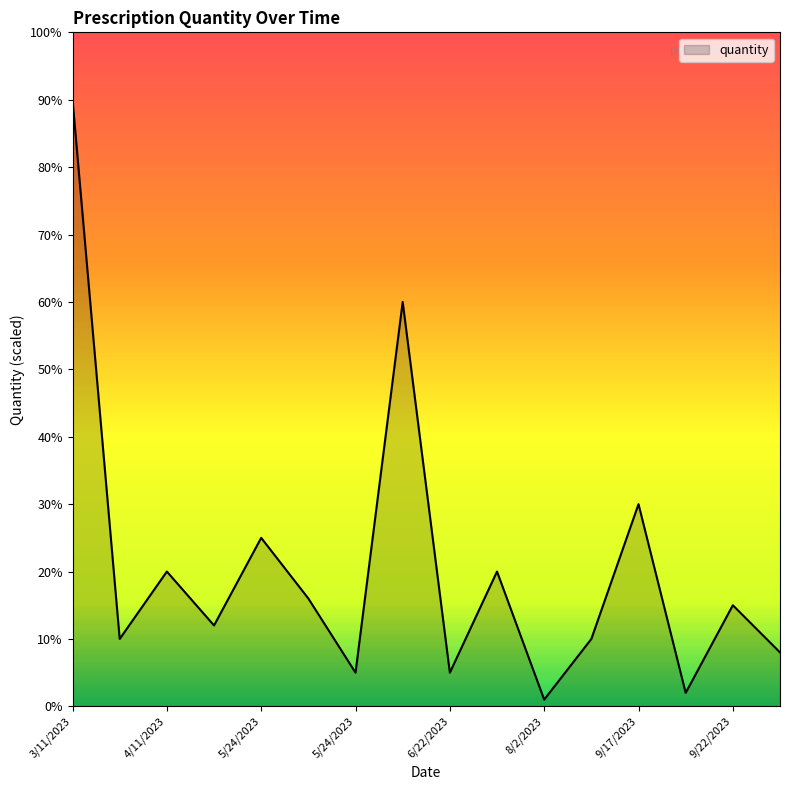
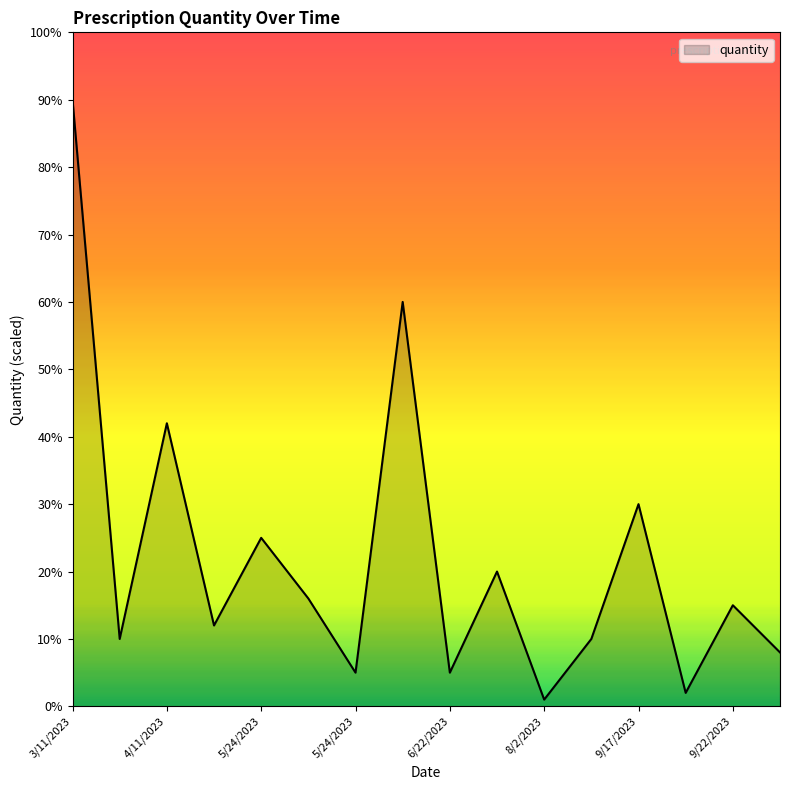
4/11/2023: 20% -> 42%
